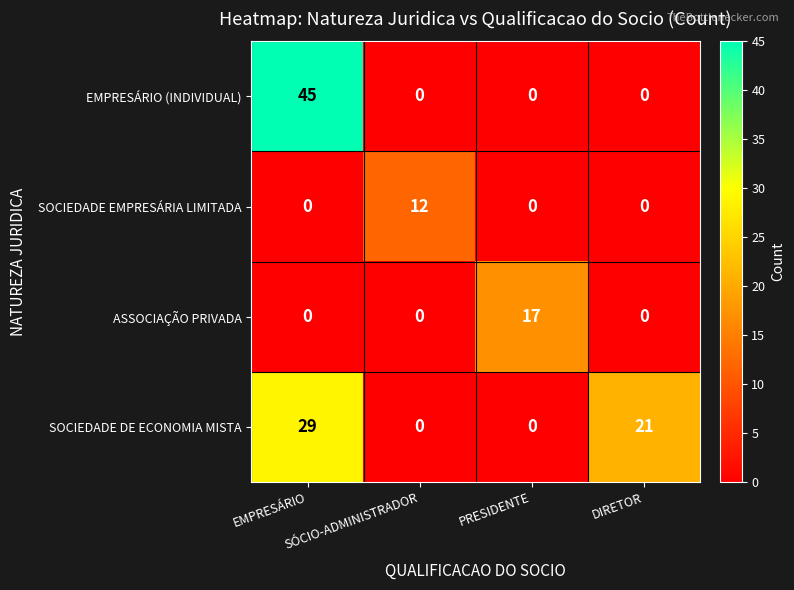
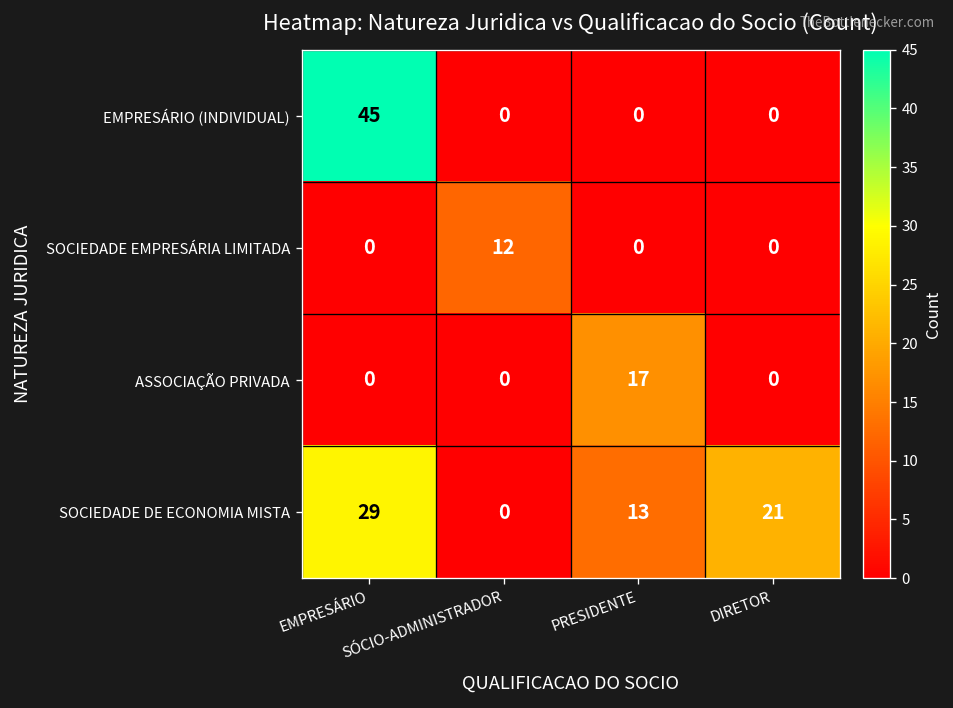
SOCIEDADE DE ECONOMIA MISTA, PRESIDENTE: 0 -> 13
